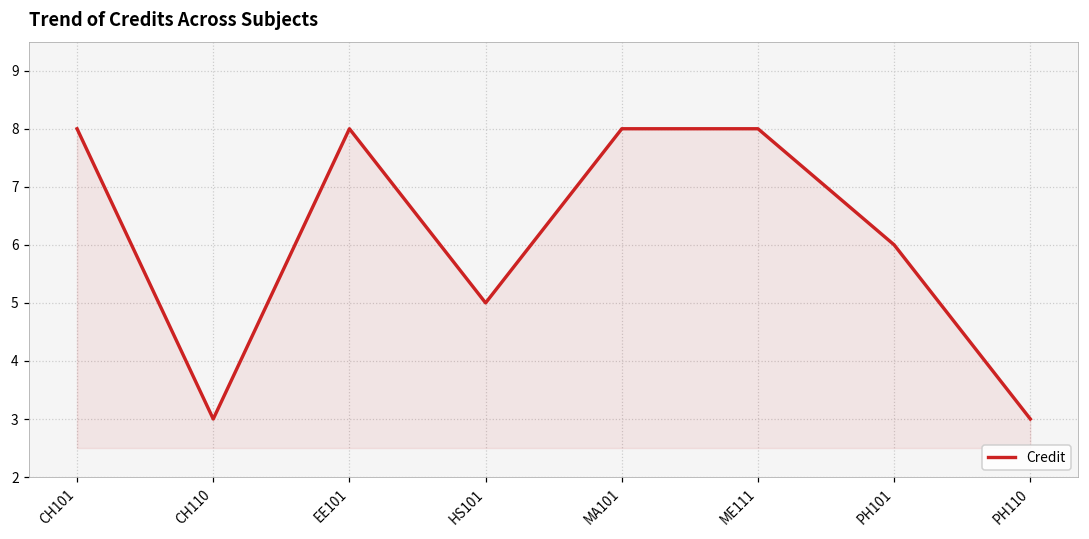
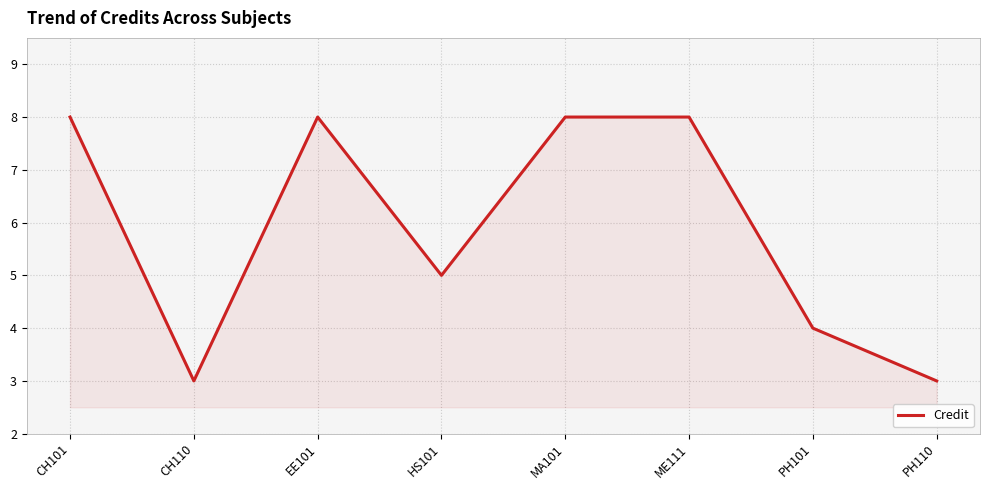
PH101: 6 -> 4
